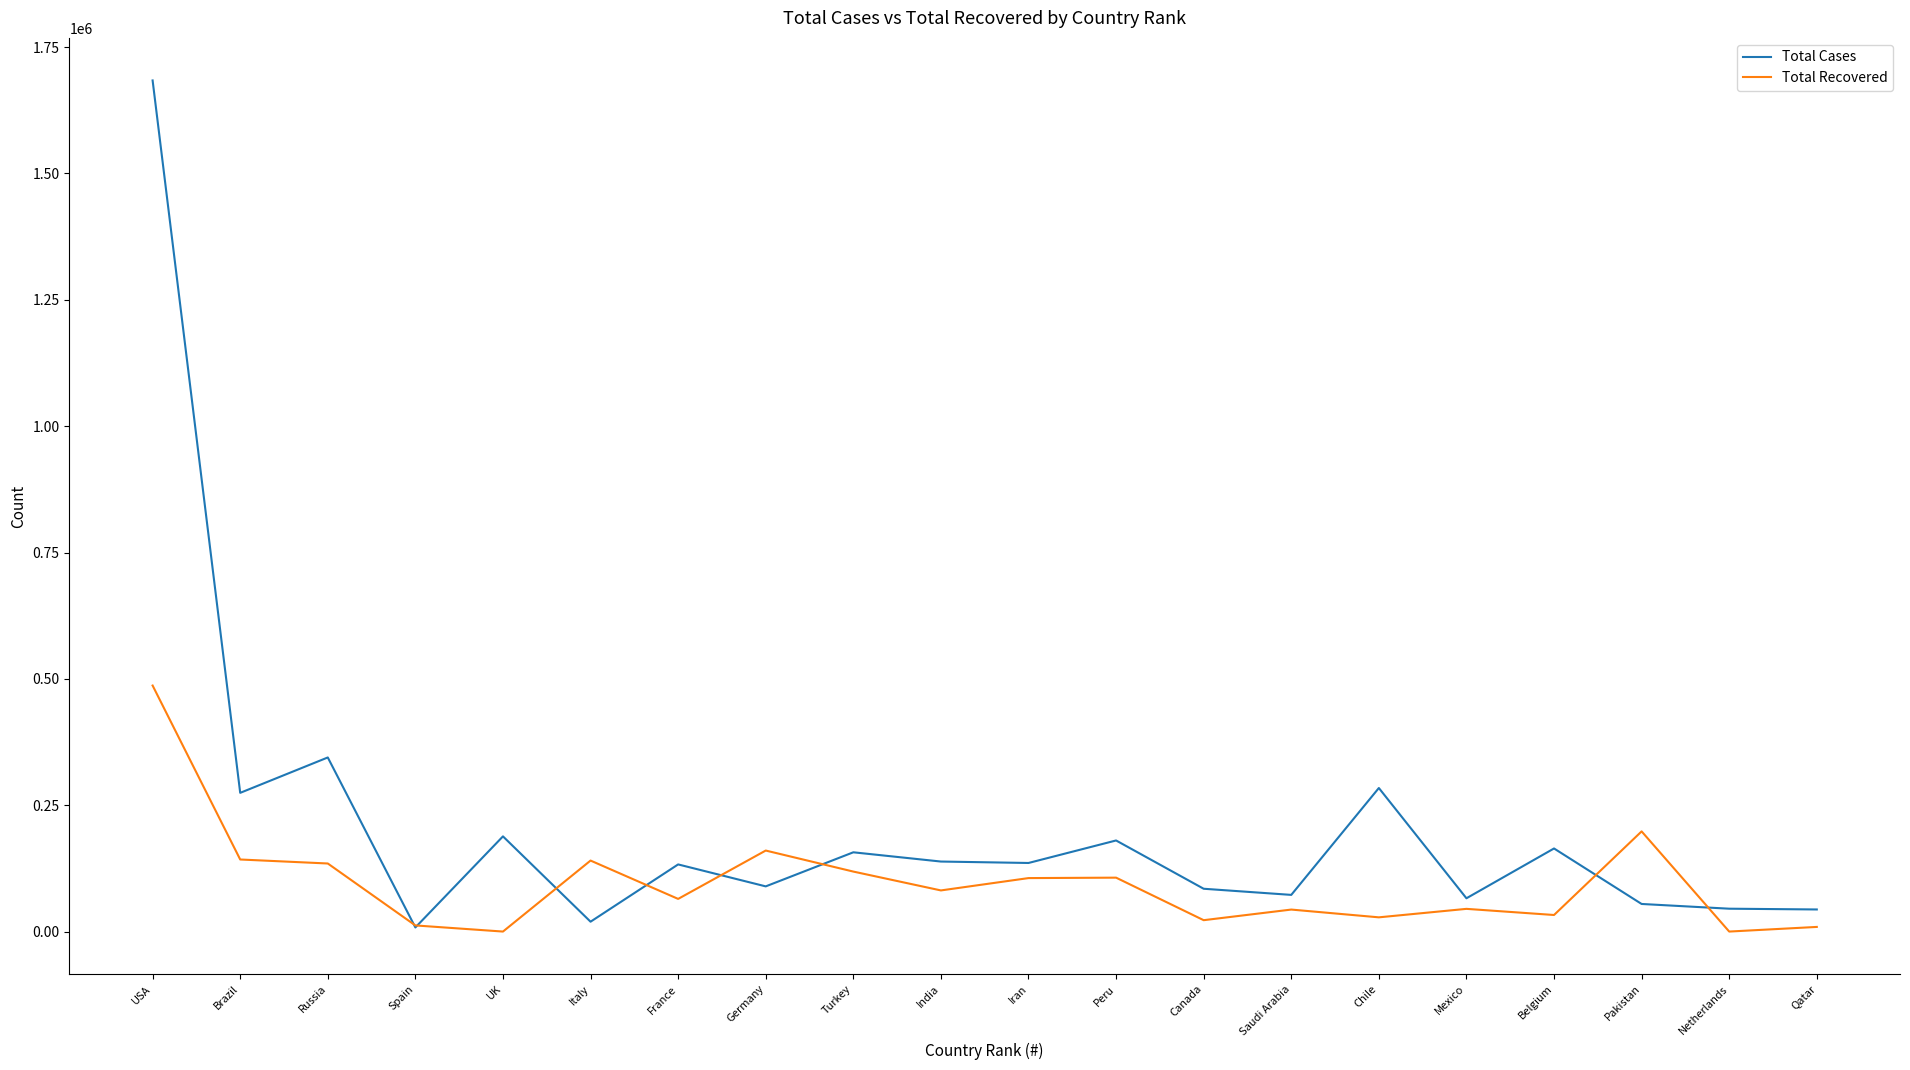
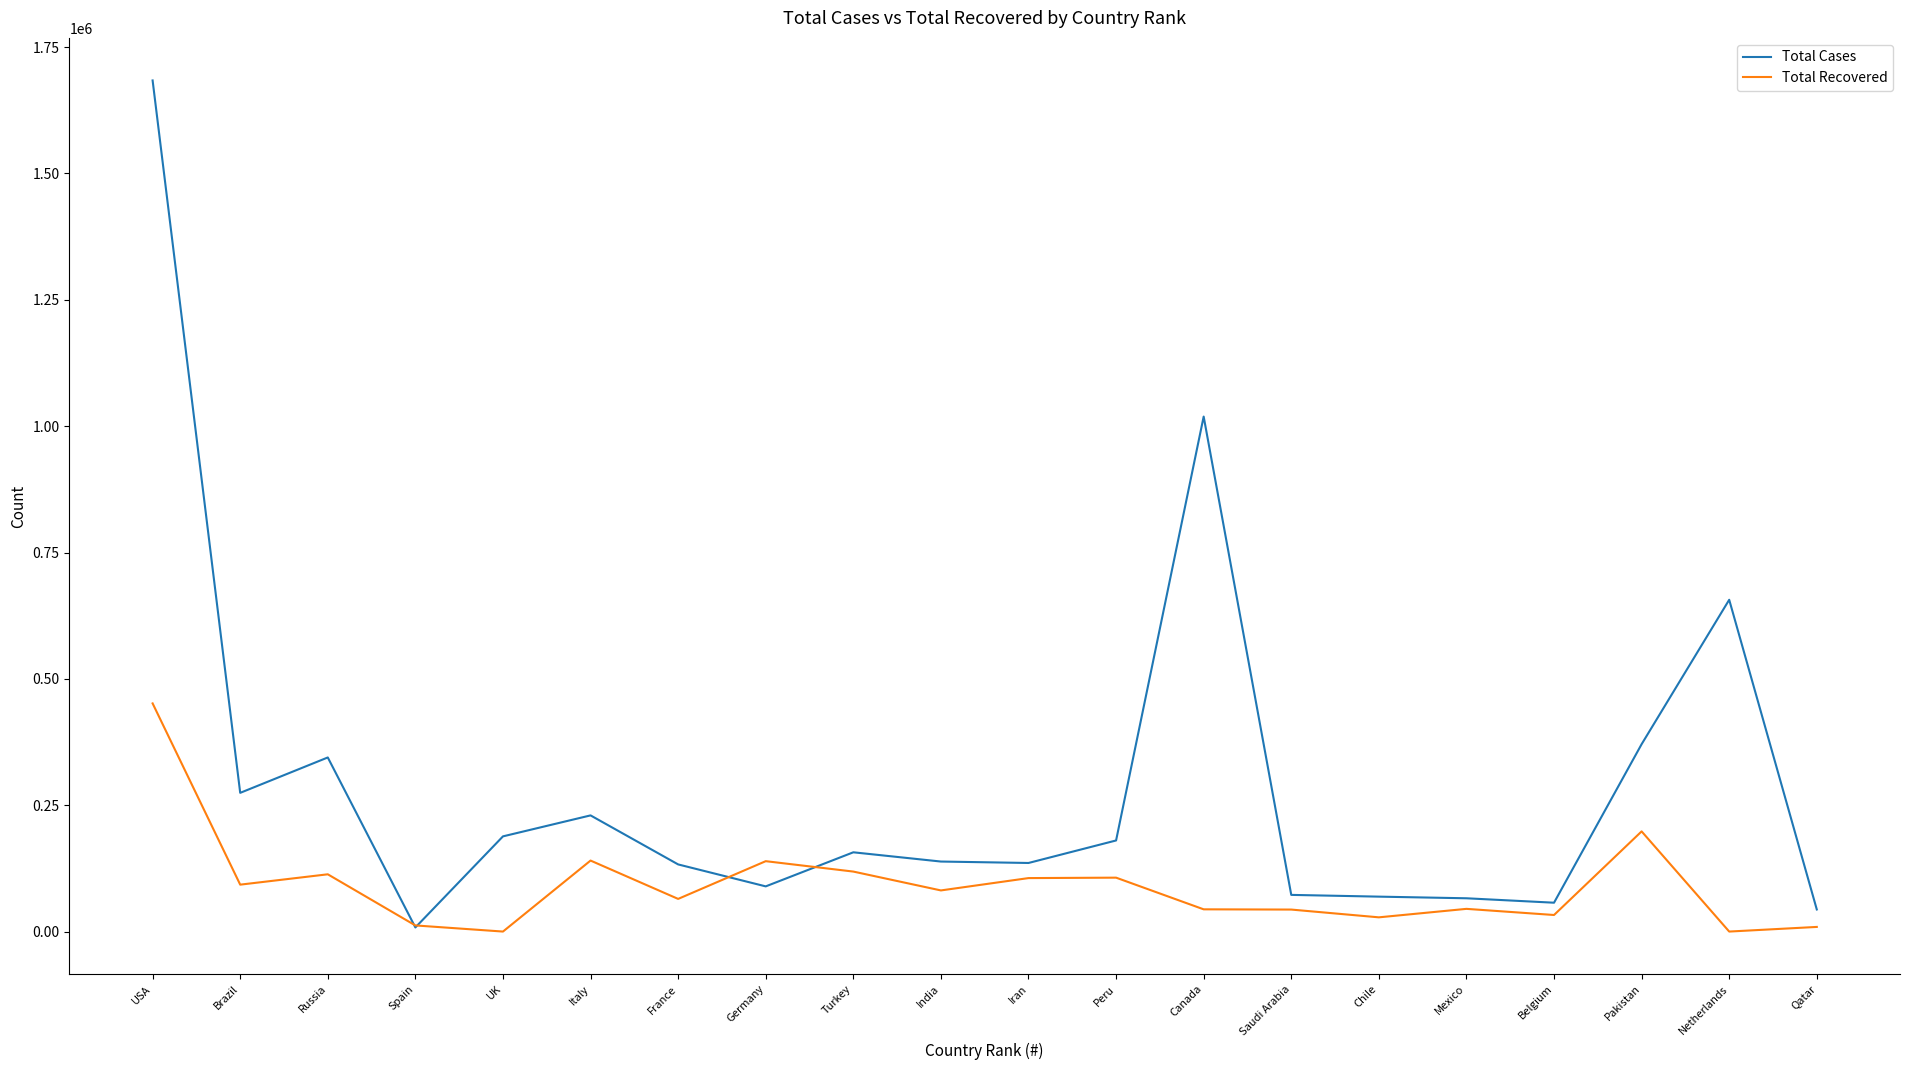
Total Recovered, USA: 490000 -> 450000
Total Recovered, Brazil: 140000 -> 90000
Total Recovered, Russia: 130000 -> 110000
Total Cases, Italy: 20000 -> 230000
Total Recovered, Germany: 160000 -> 140000
Total Cases, Canada: 80000 -> 1020000
Total Recovered, Canada: 20000 -> 40000
Total Cases, Chile: 280000 -> 70000
Total Cases, Belgium: 160000 -> 60000
Total Cases, Pakistan: 50000 -> 370000
Total Cases, Netherlands: 50000 -> 660000
